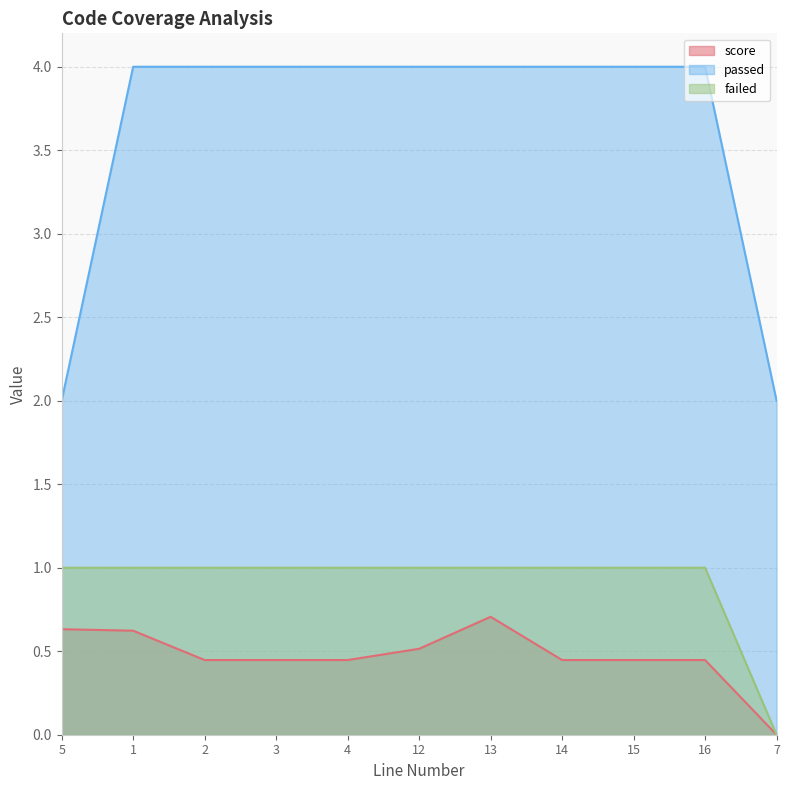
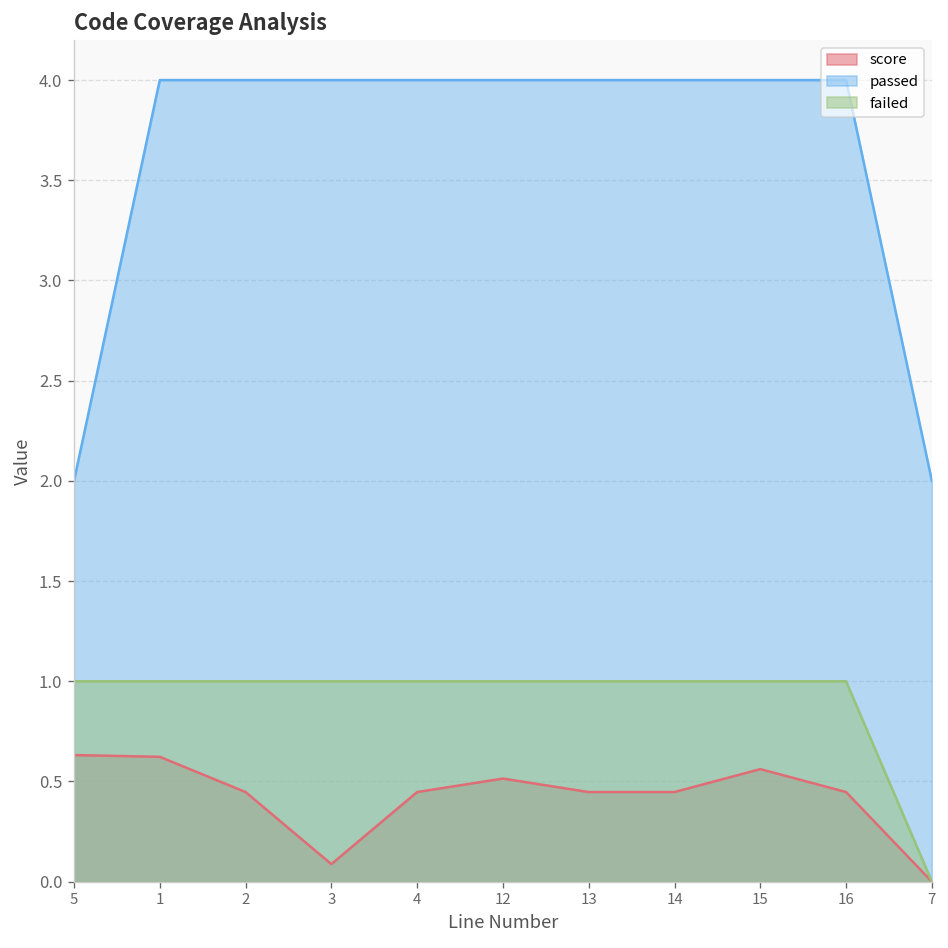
score, 3: 0.45 -> 0.09
score, 13: 0.71 -> 0.45
score, 15: 0.45 -> 0.56
